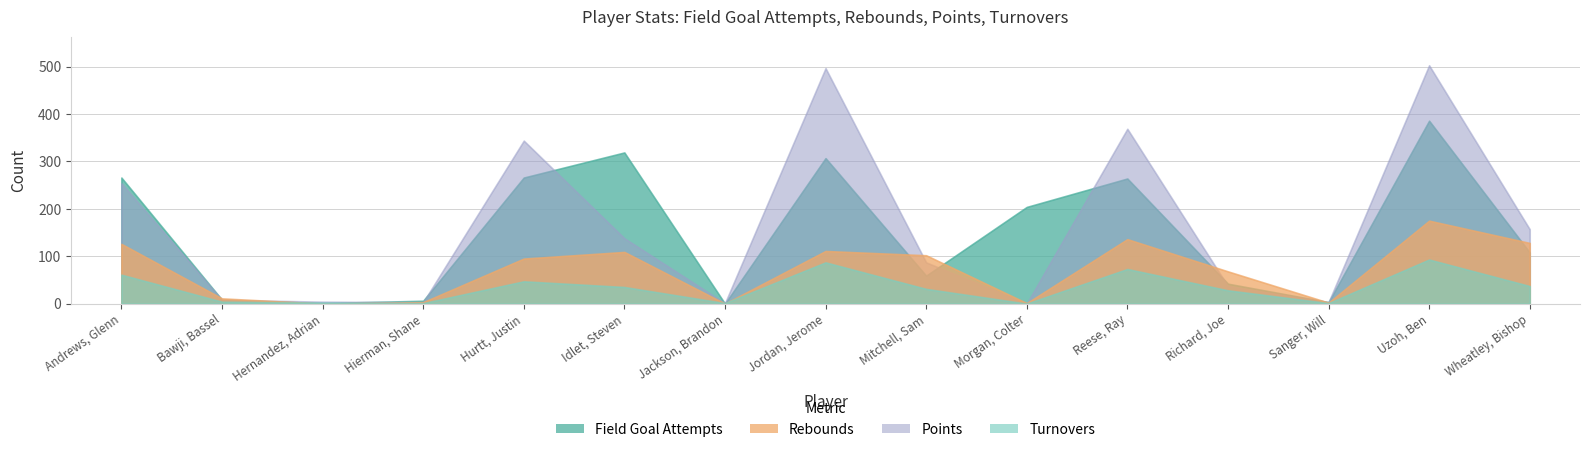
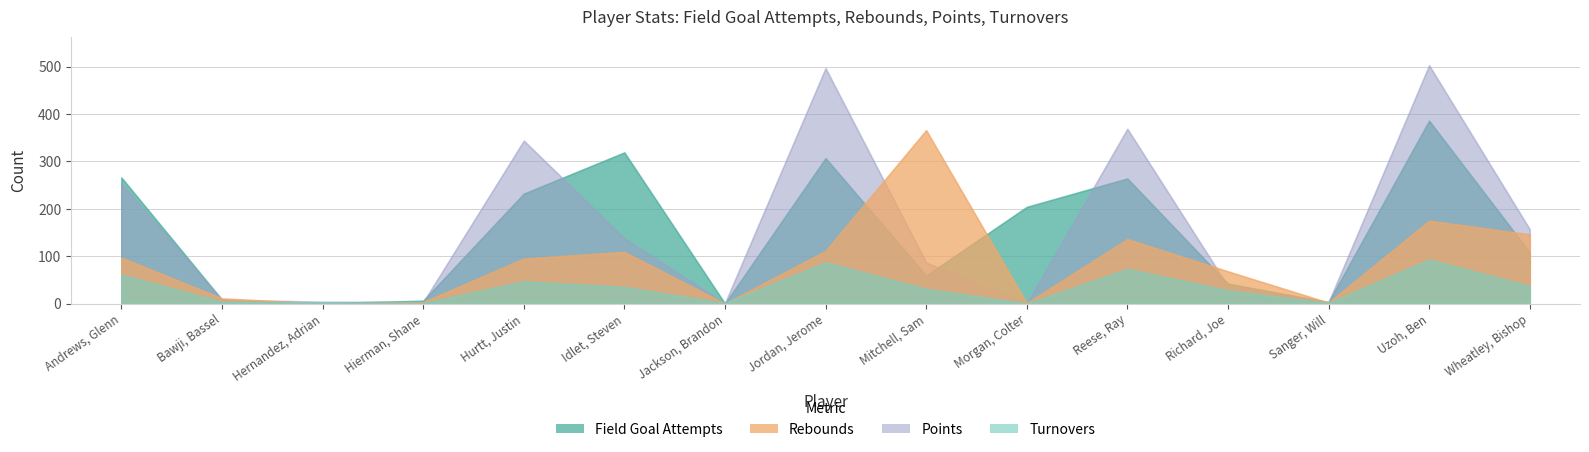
Rebounds, Andrews, Glenn: 130 -> 100
Field Goal Attempts, Hurtt, Justin: 270 -> 230
Rebounds, Mitchell, Sam: 100 -> 370
Rebounds, Wheatley, Bishop: 130 -> 150
